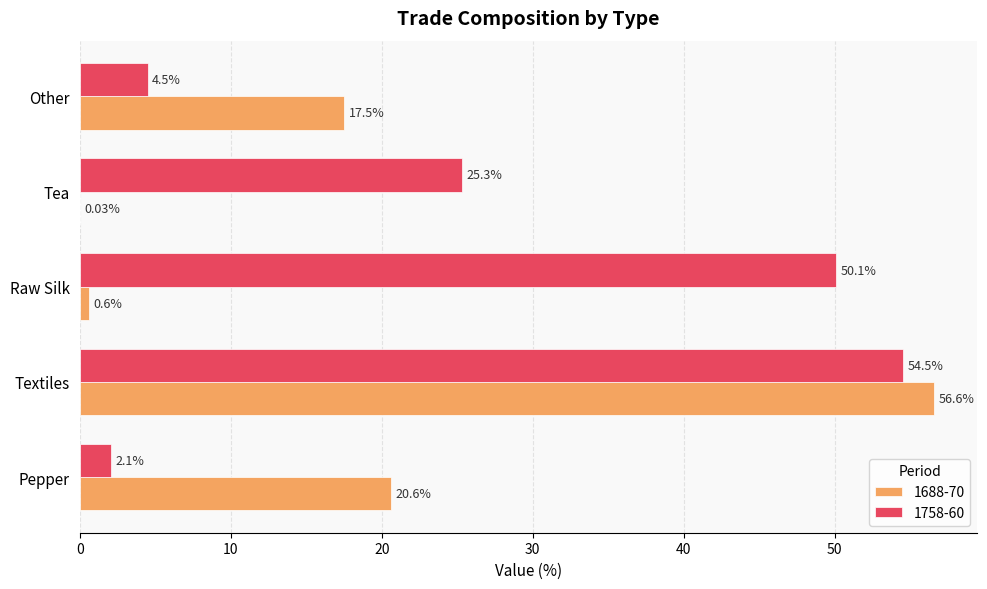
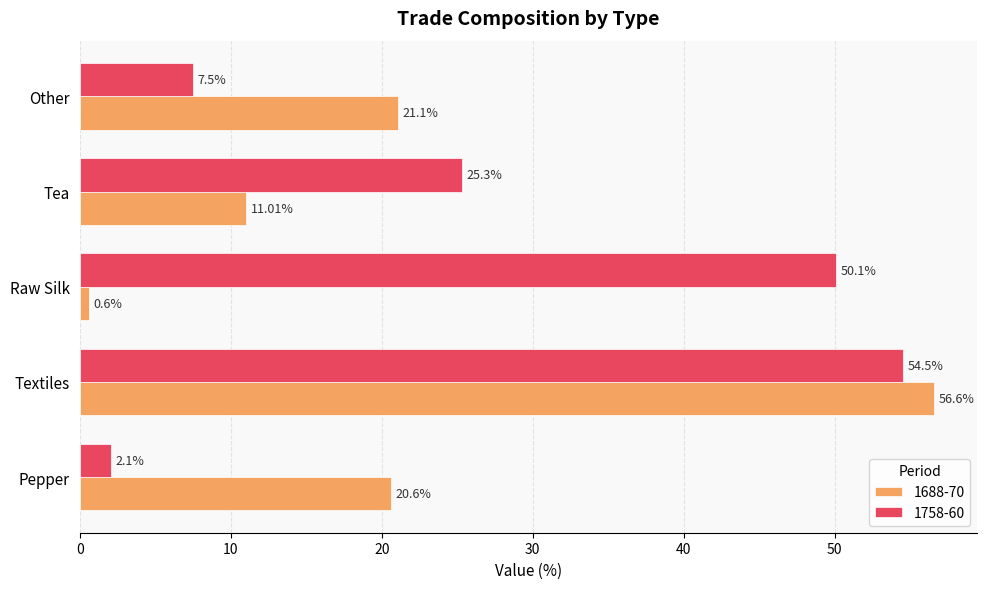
1758-60, Other: 4.5% -> 7.5%
1688-70, Other: 17.5% -> 21.1%
1688-70, Tea: 0.03% -> 11.01%
